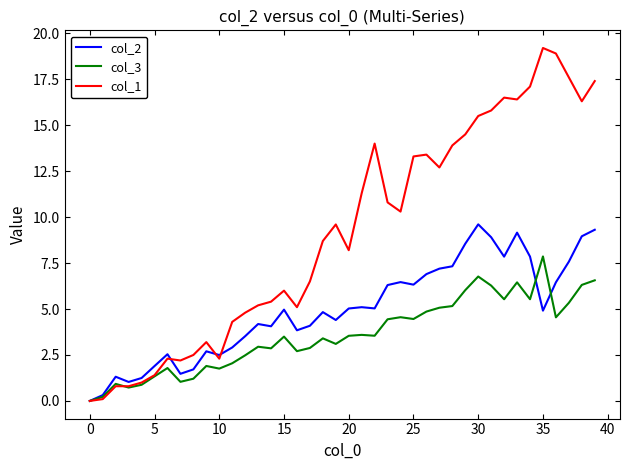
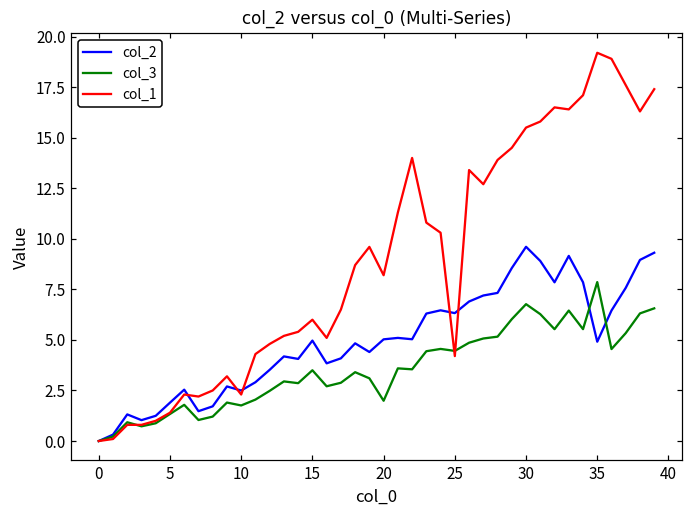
col_3, 20: 3.5 -> 2.0
col_1, 25: 13.3 -> 4.2
